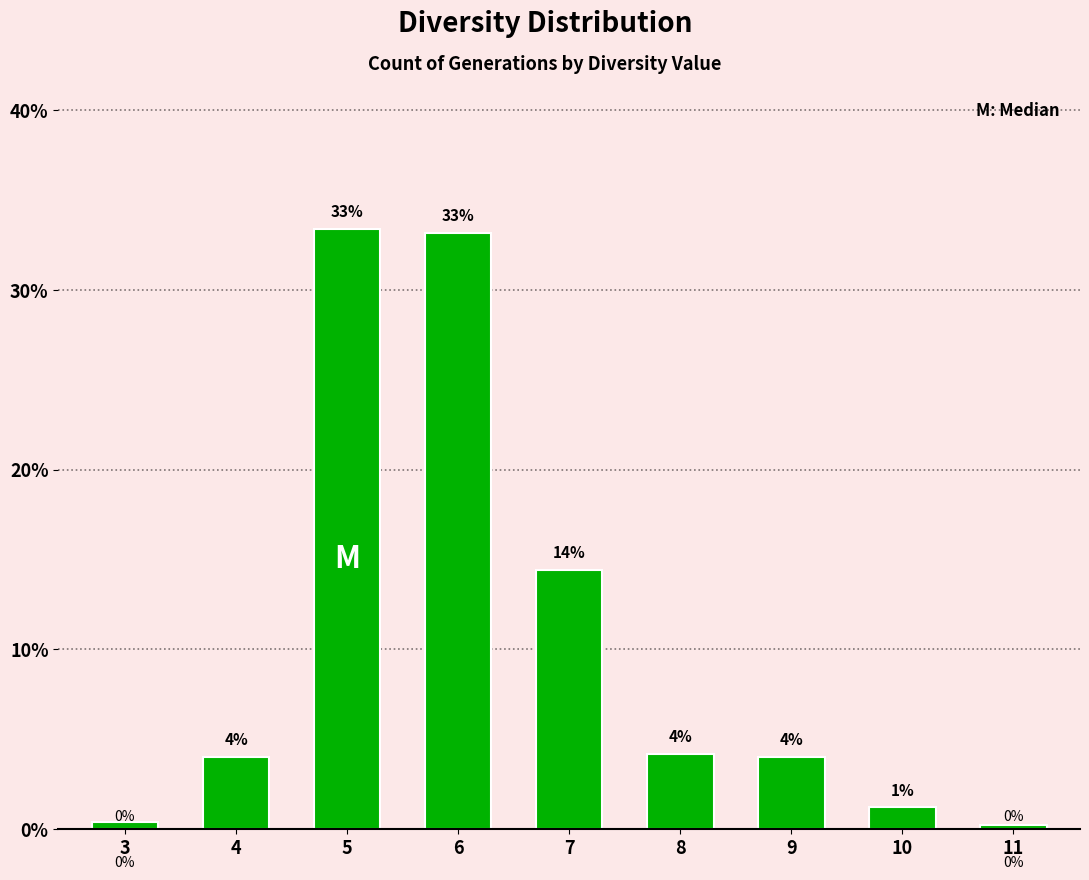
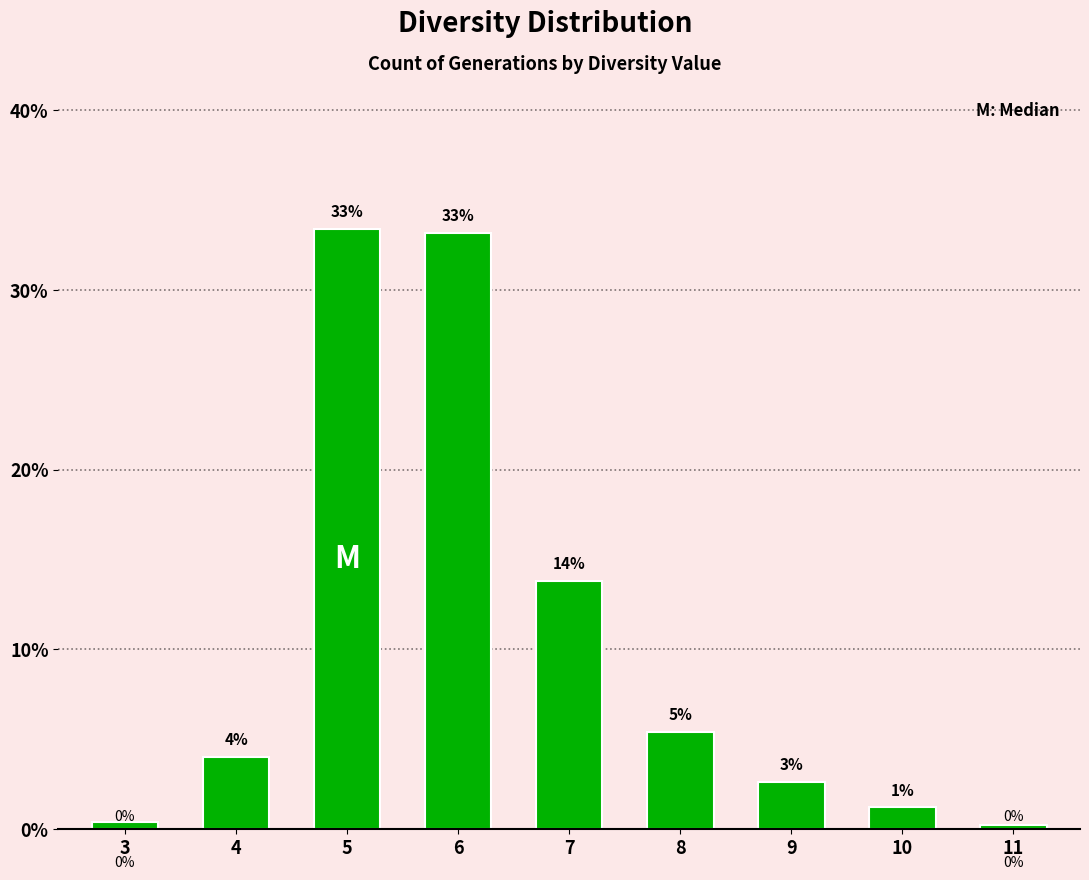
7: 14.4% -> 13.8%
8: 4% -> 5%
9: 4% -> 3%
